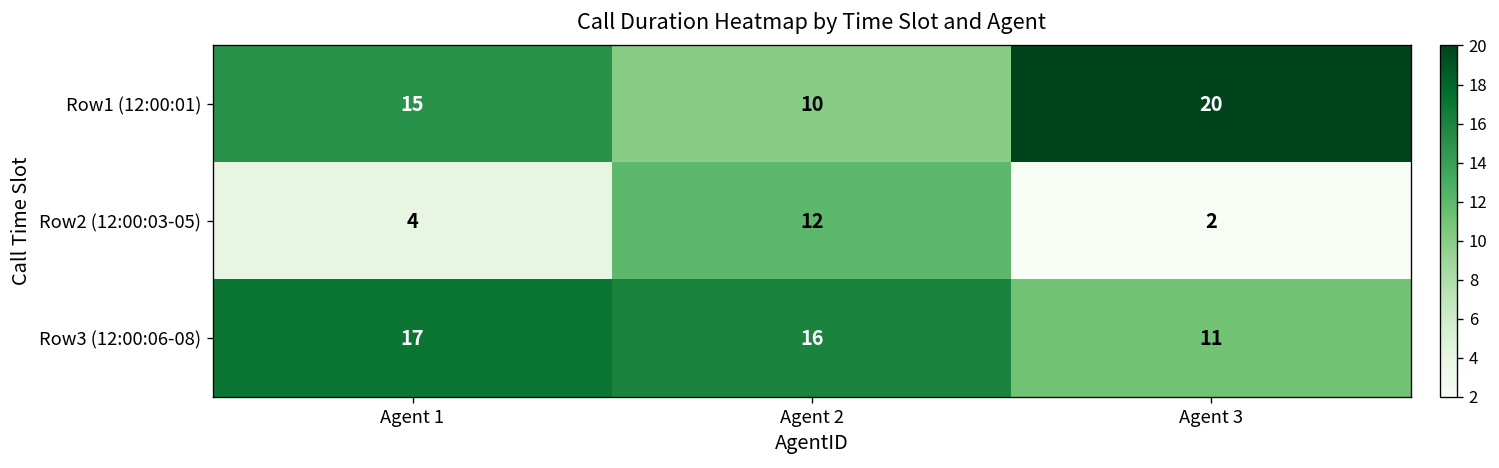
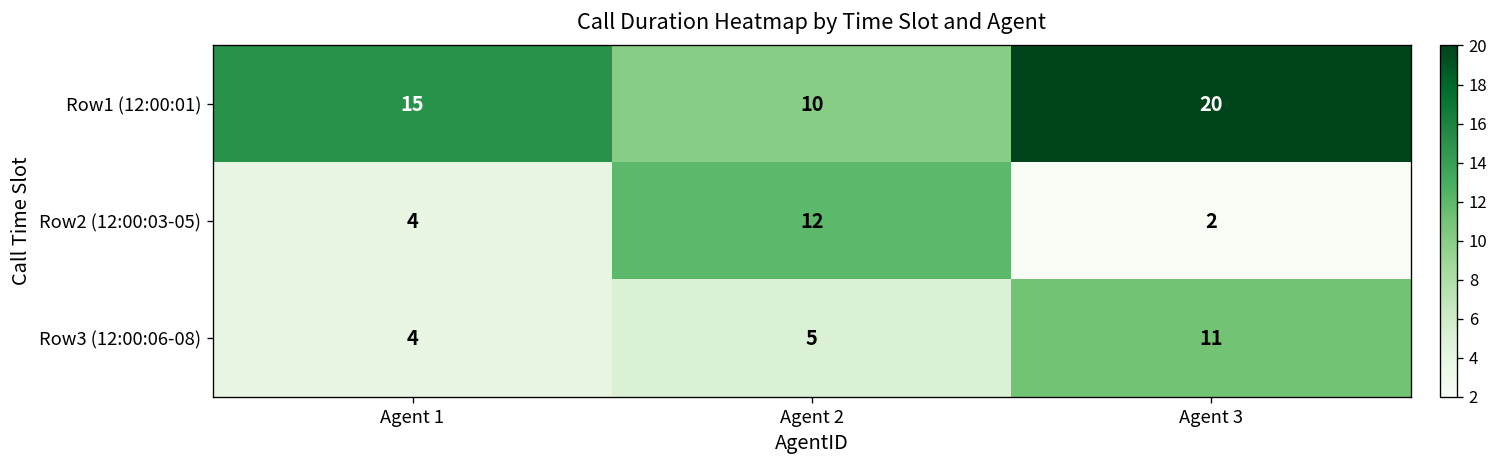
Row3 (12:00:06-08), Agent 1: 17 -> 4
Row3 (12:00:06-08), Agent 2: 16 -> 5
